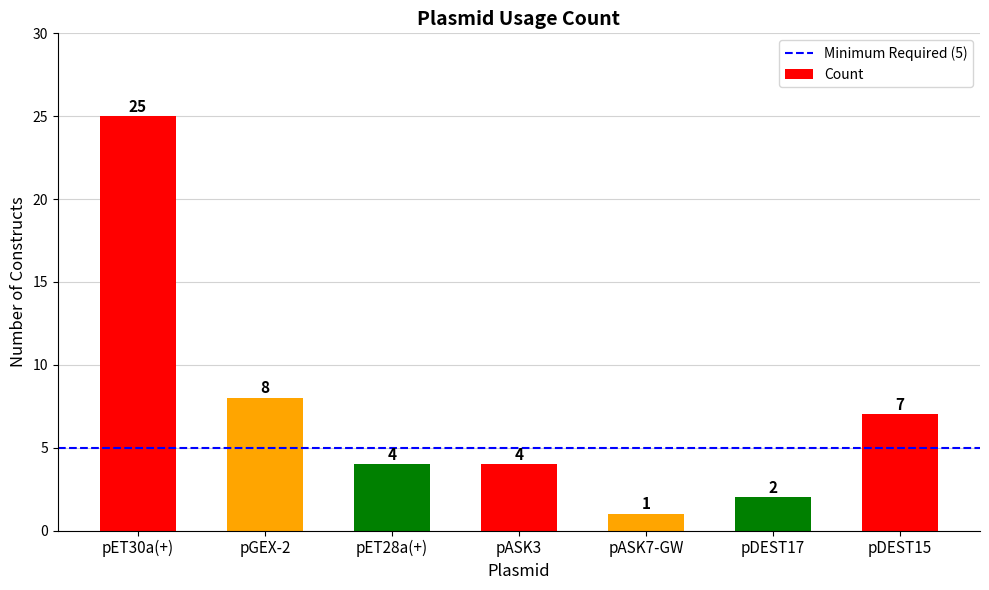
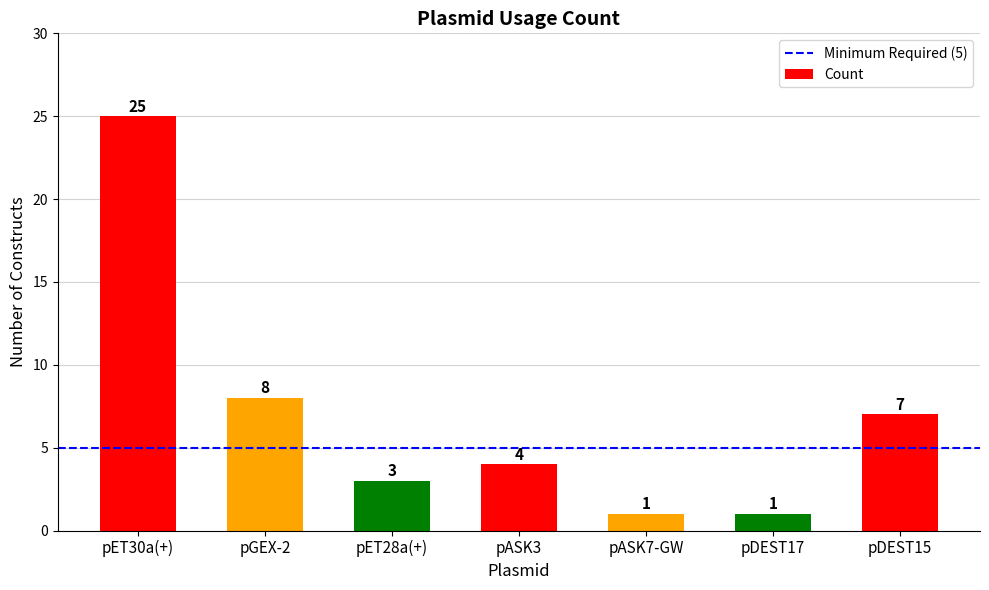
pET28a(+): 4 -> 3
pDEST17: 2 -> 1
